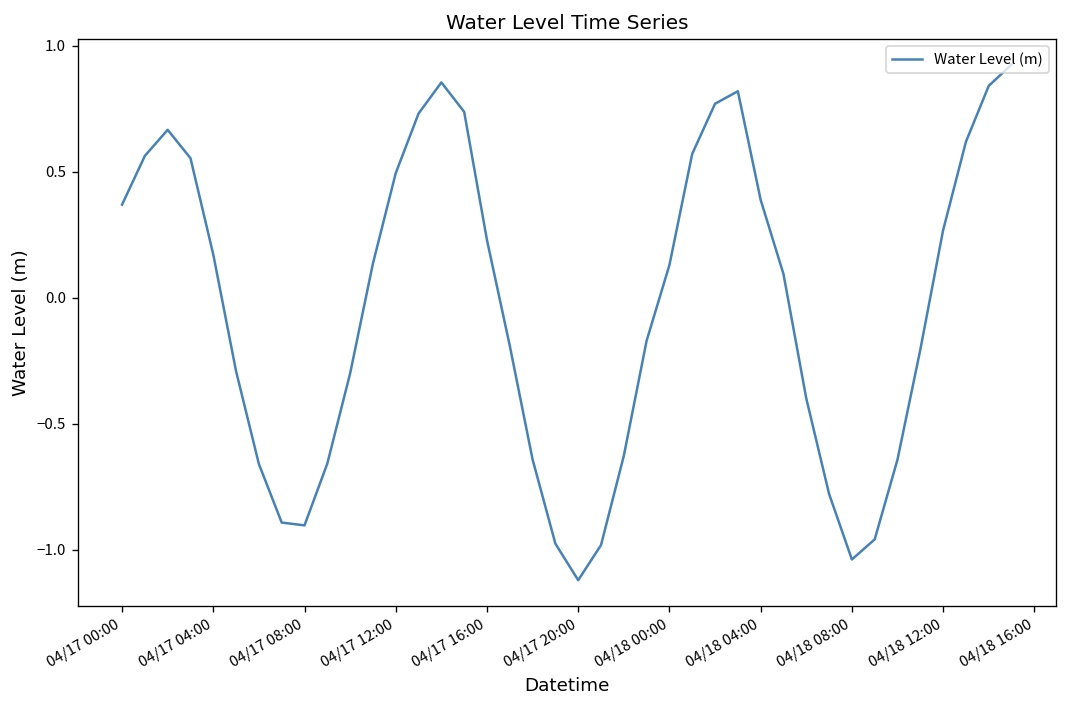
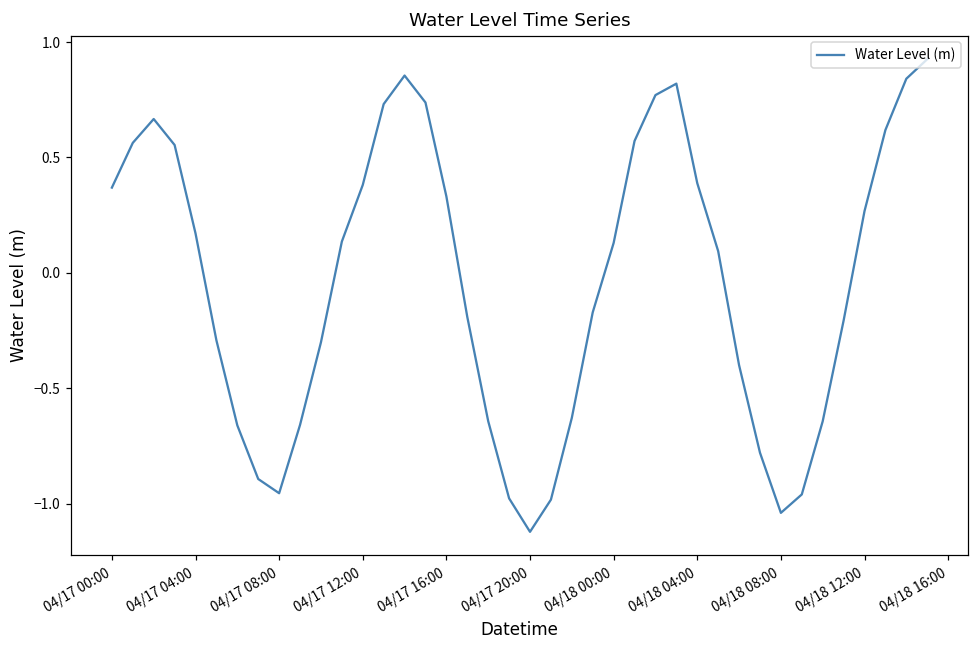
04/17 08:00: -0.90 -> -0.95
04/17 12:00: 0.49 -> 0.38
04/17 16:00: 0.23 -> 0.33
